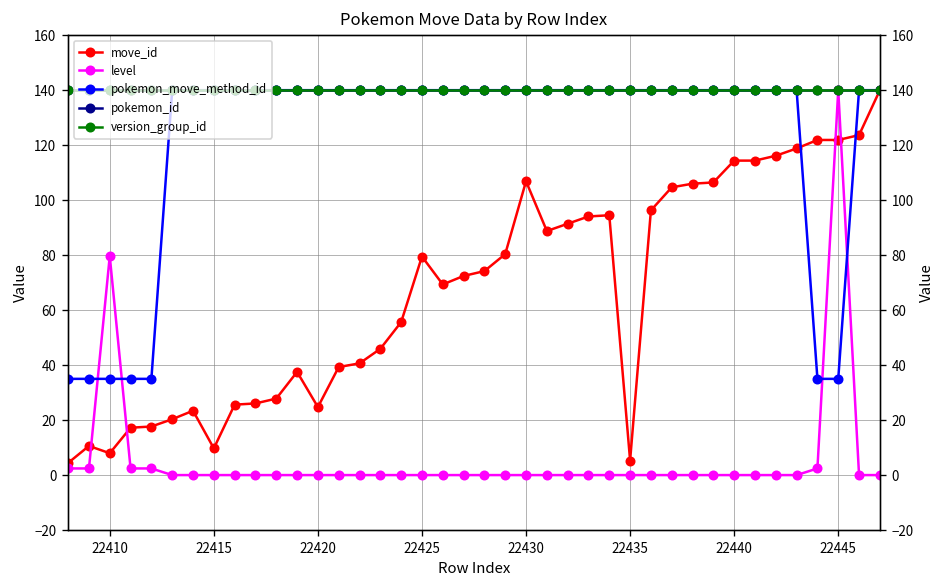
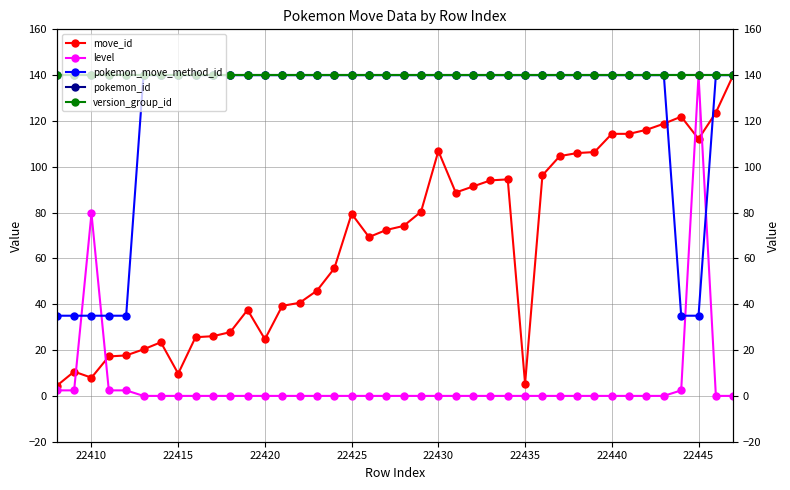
move_id, 22445: 122 -> 112
